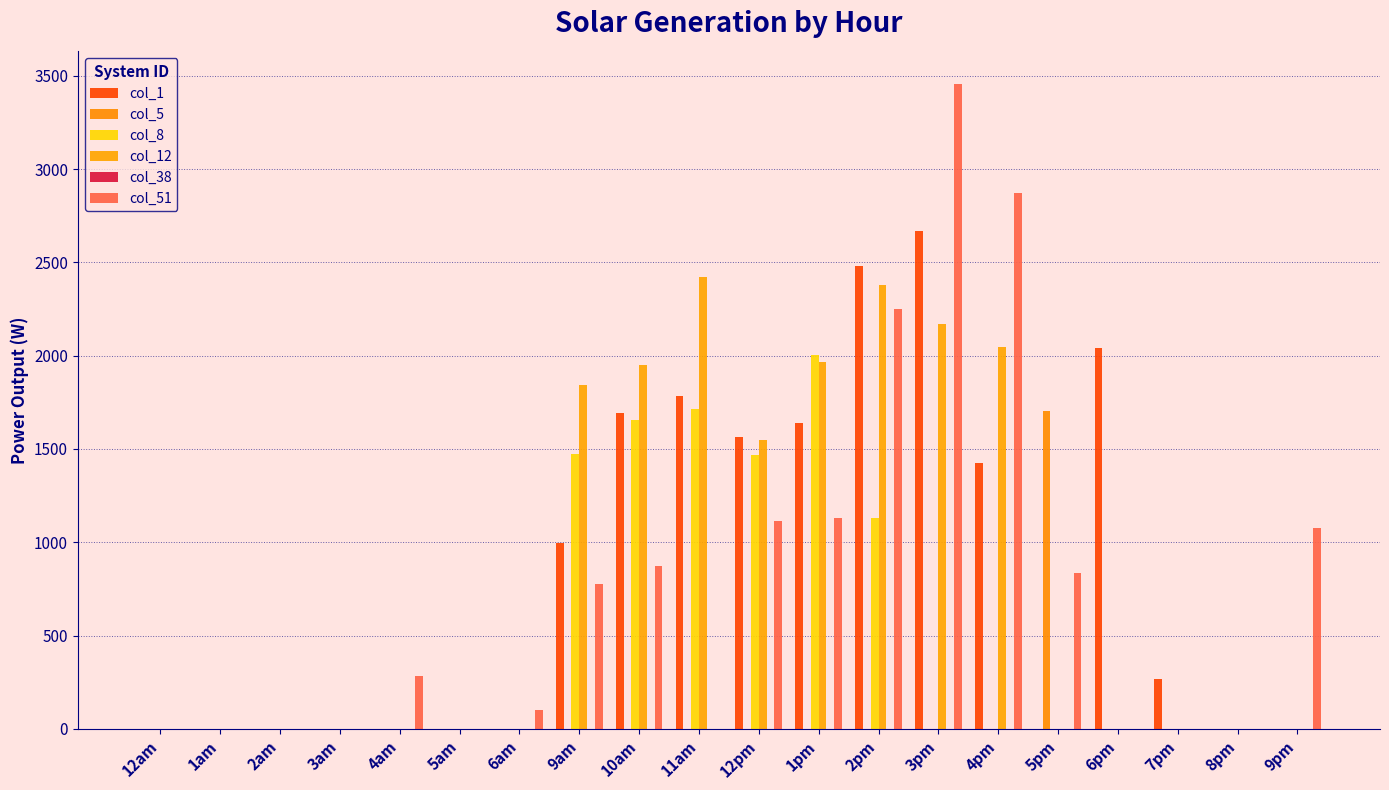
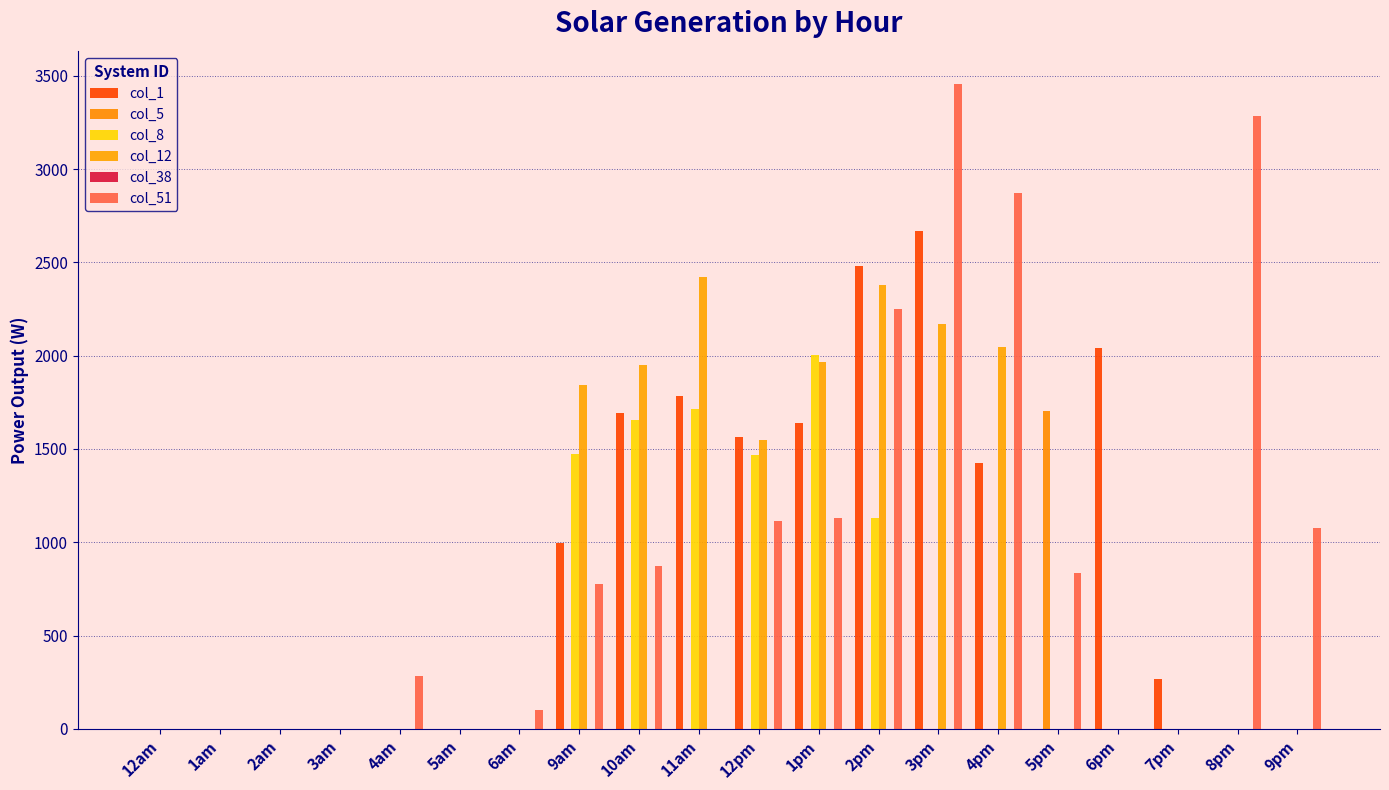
col_51, 8pm: 0 -> 3280
